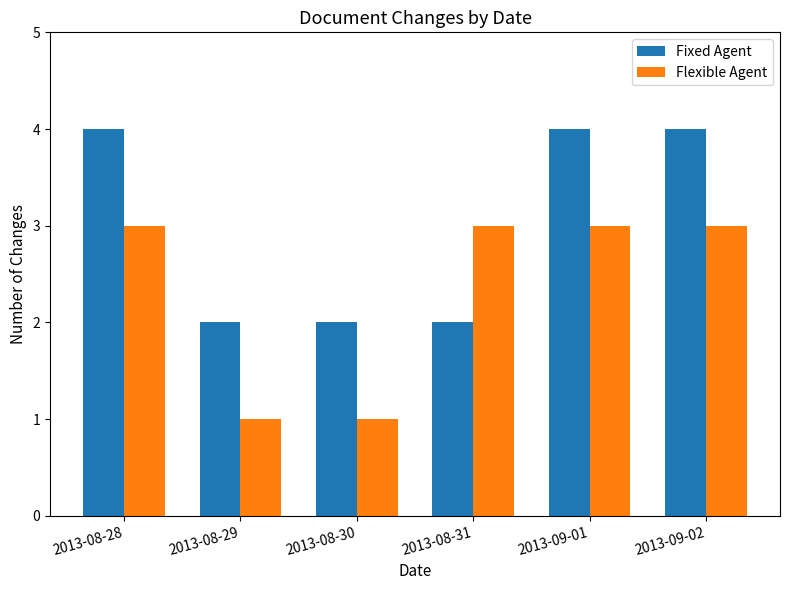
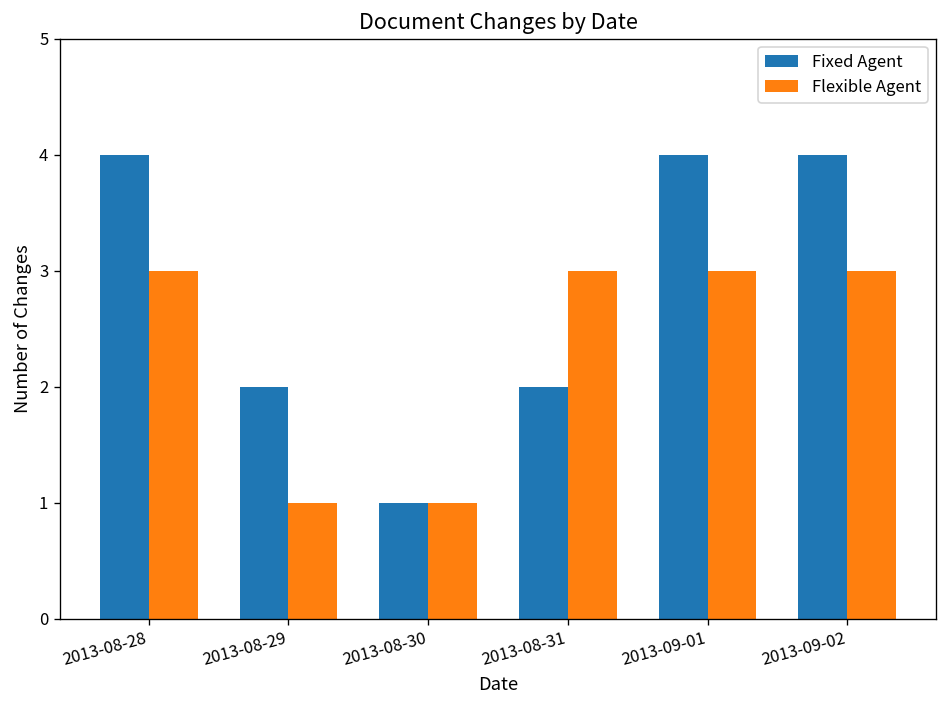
Fixed Agent, 2013-08-30: 2 -> 1
